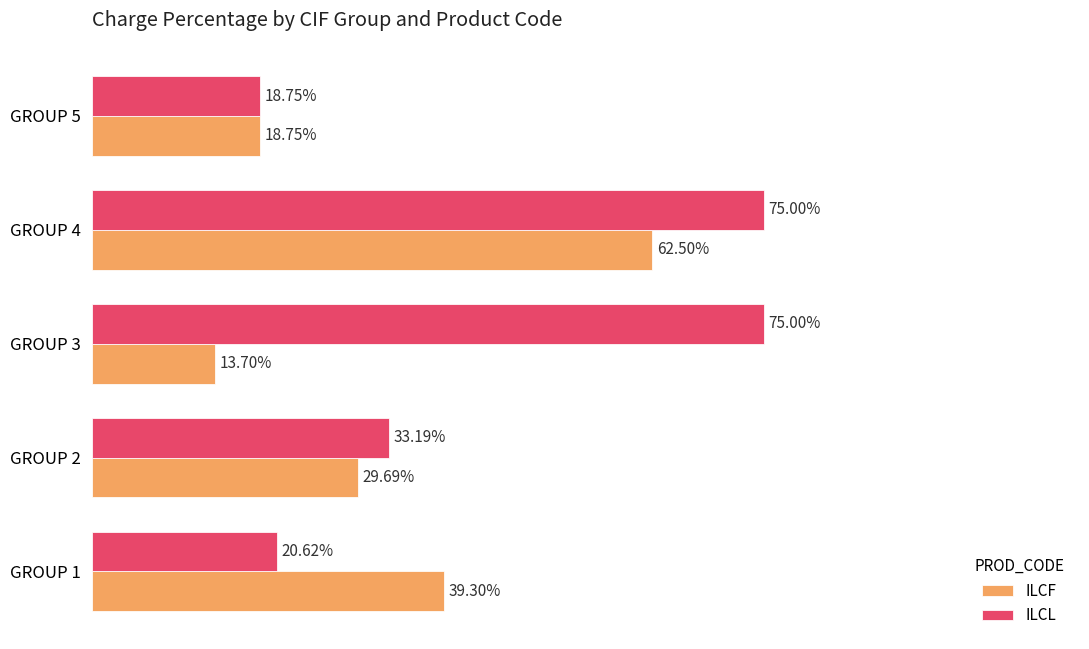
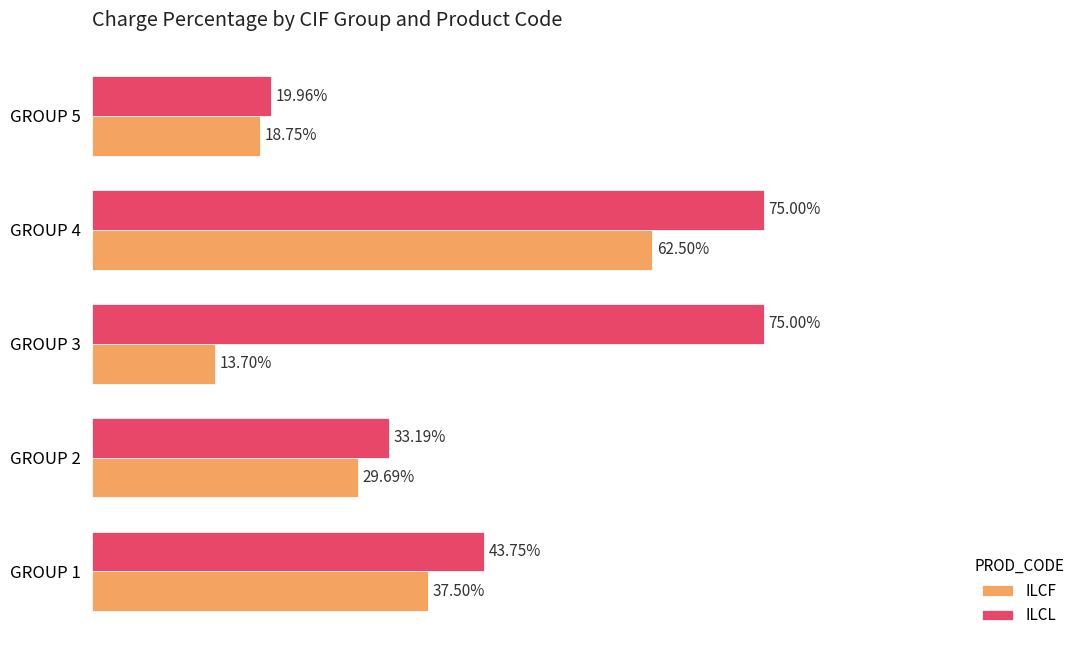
ILCL, GROUP 5: 18.75% -> 19.96%
ILCL, GROUP 1: 20.62% -> 43.75%
ILCF, GROUP 1: 39.30% -> 37.50%
